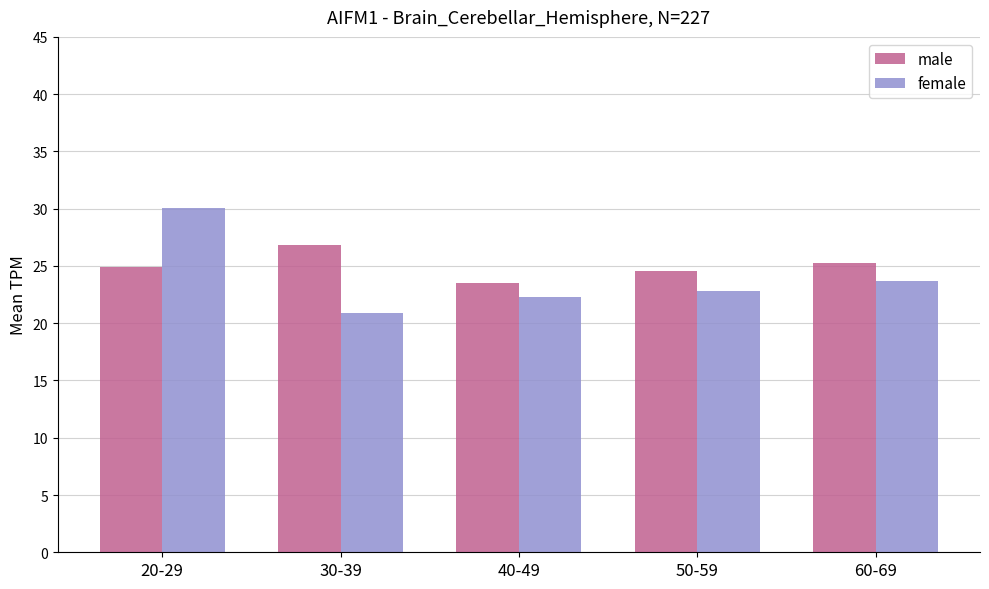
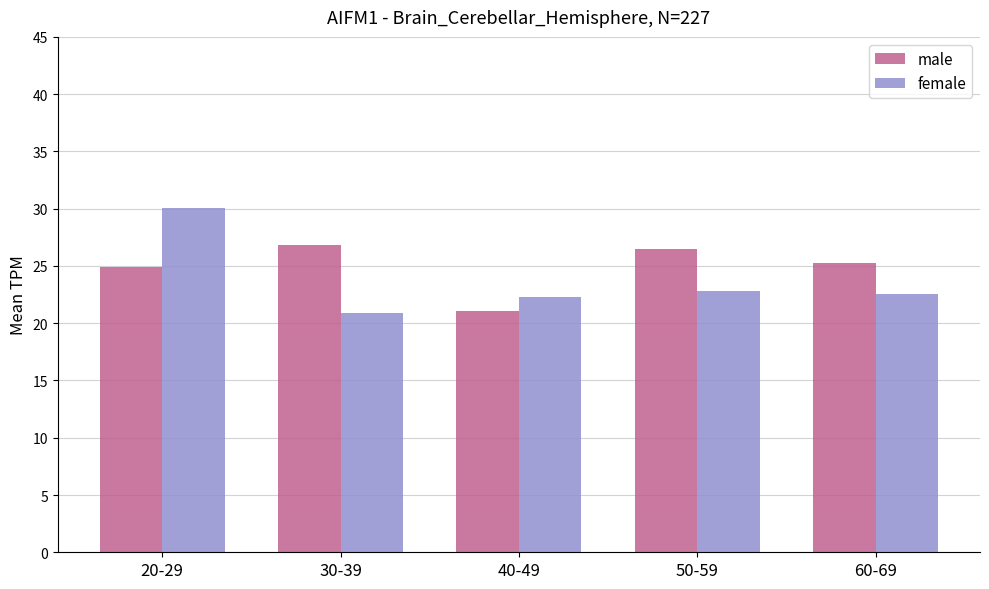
male, 40-49: 23.5 -> 21.1
male, 50-59: 24.5 -> 26.5
female, 60-69: 23.7 -> 22.6
